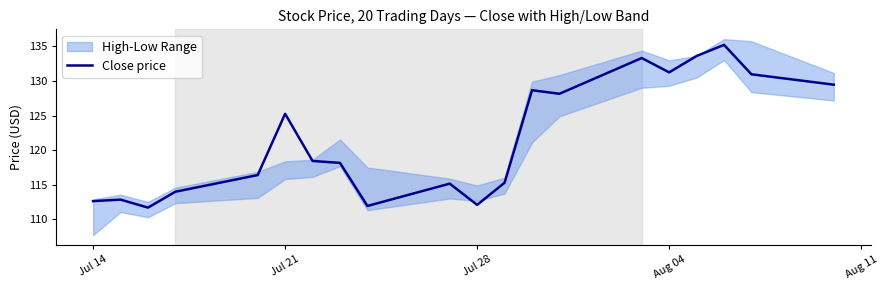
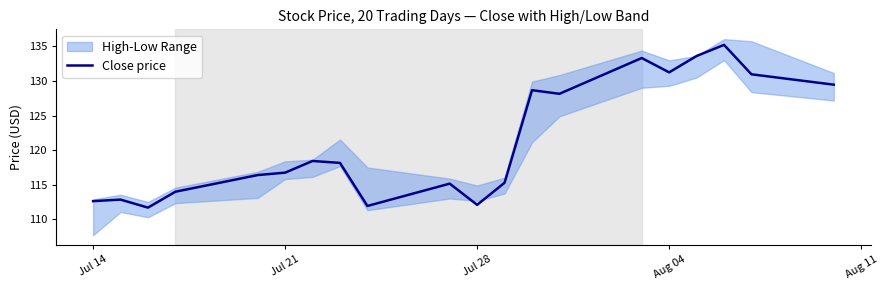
Close price, Jul 21: 125 -> 117
